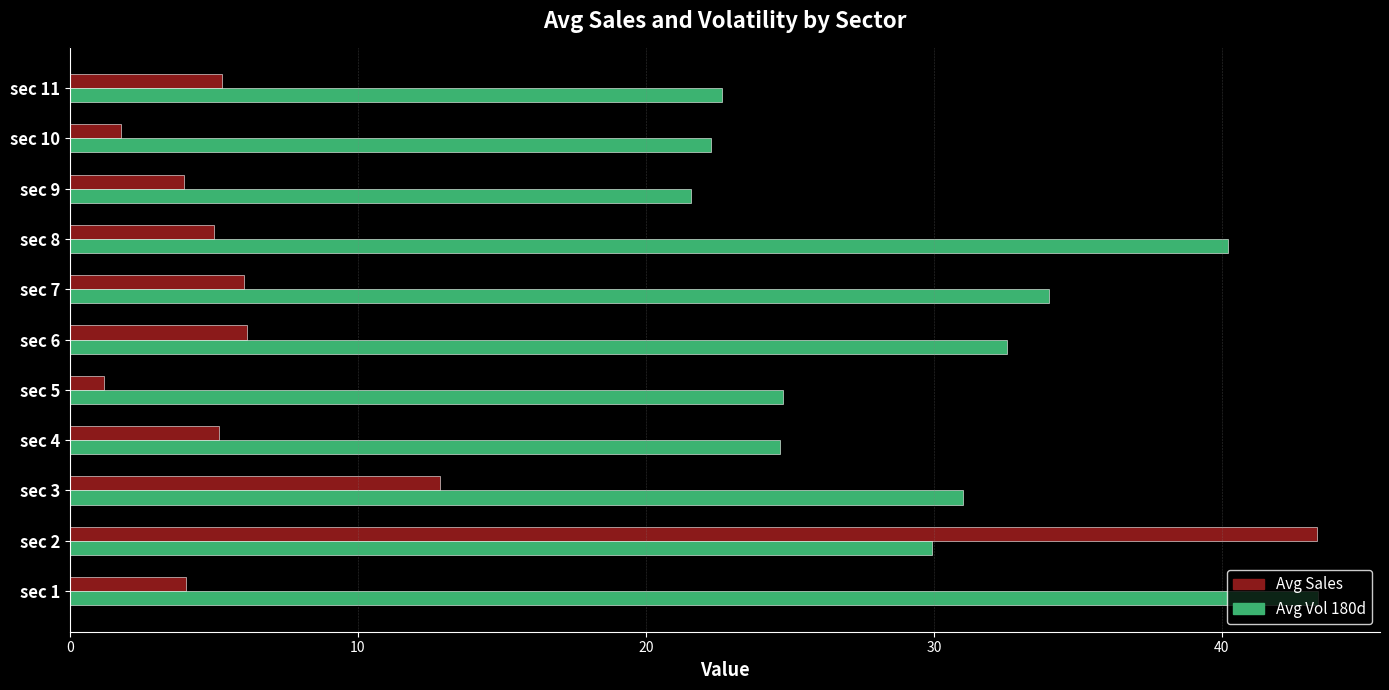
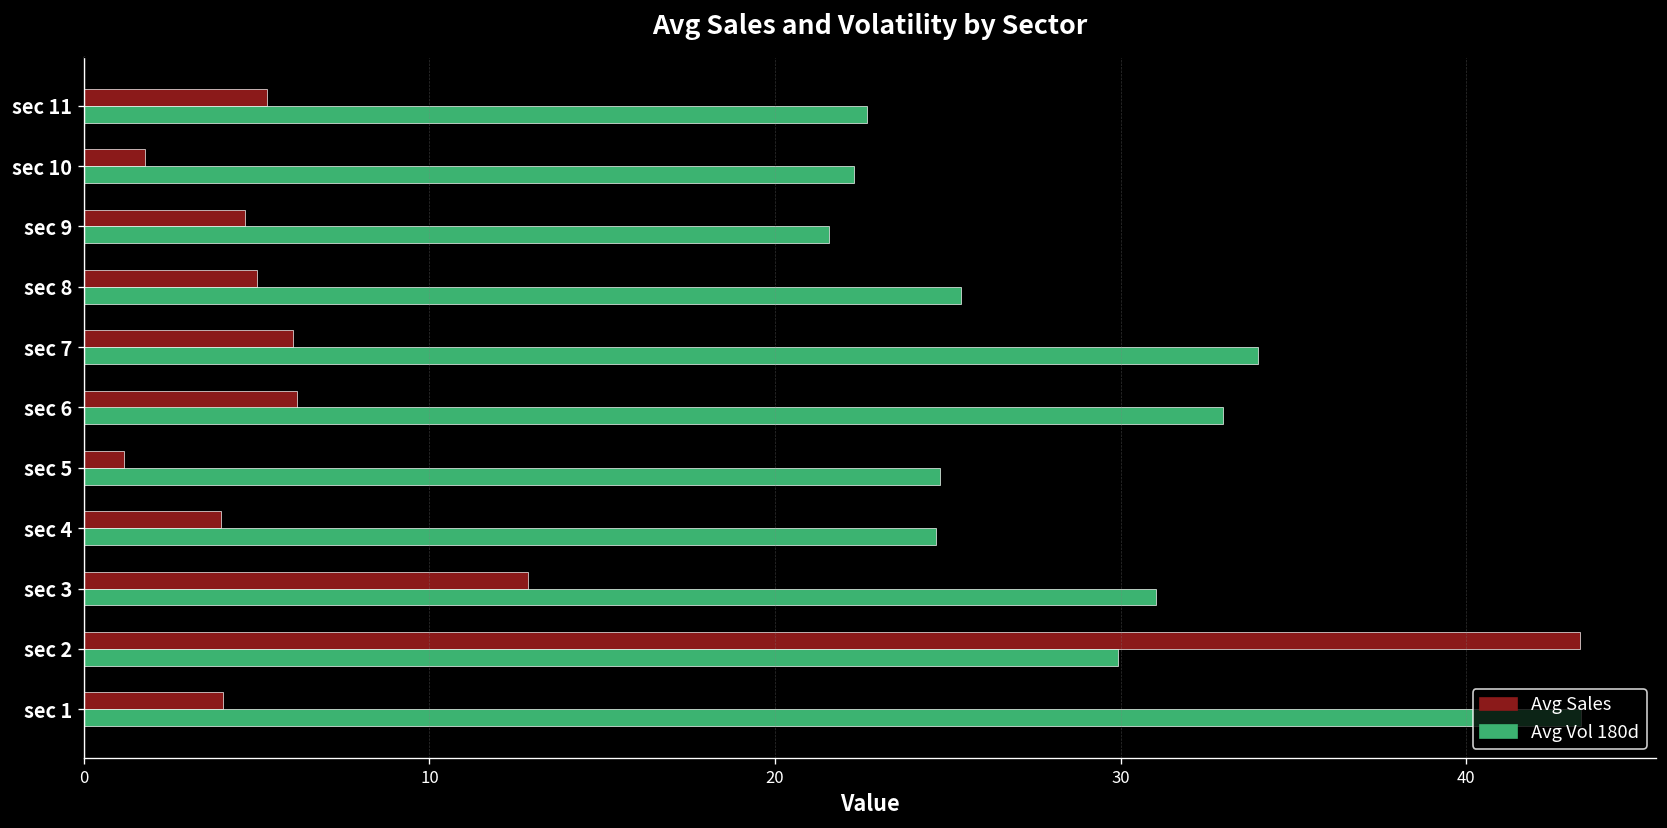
Avg Sales, sec 9: 4.0 -> 4.7
Avg Vol 180d, sec 8: 40.2 -> 25.4
Avg Vol 180d, sec 6: 32.5 -> 33.0
Avg Sales, sec 4: 5.2 -> 4.0
